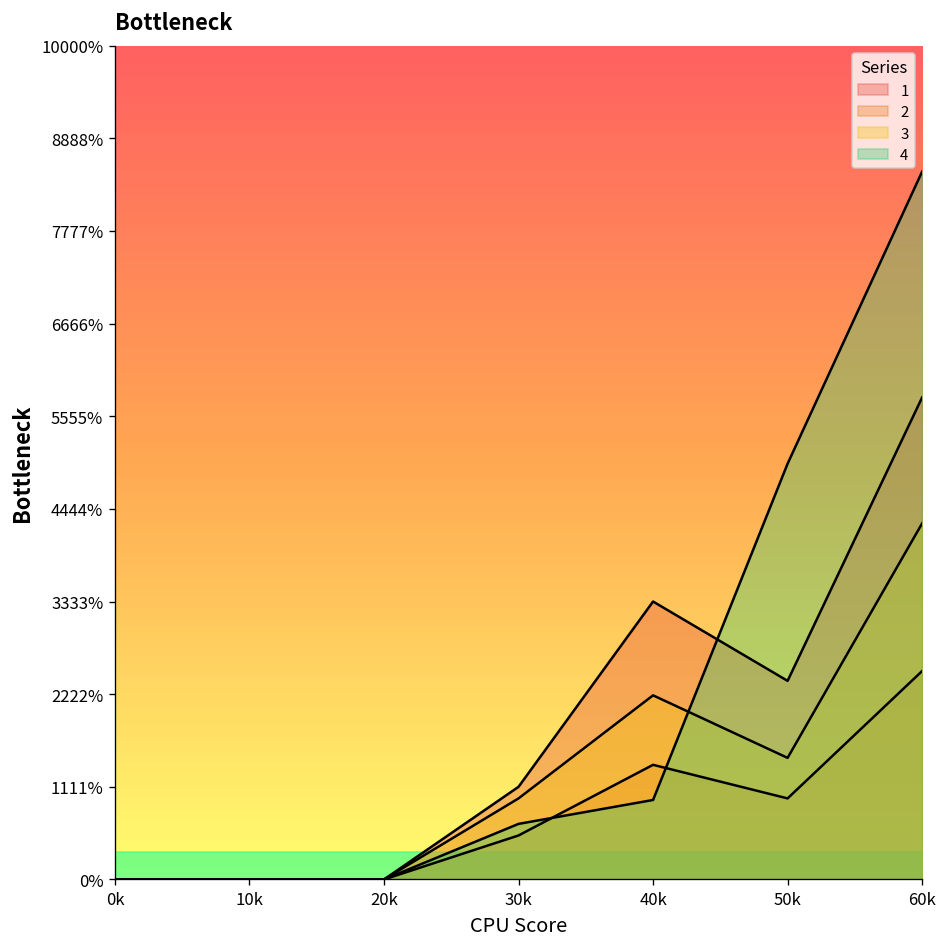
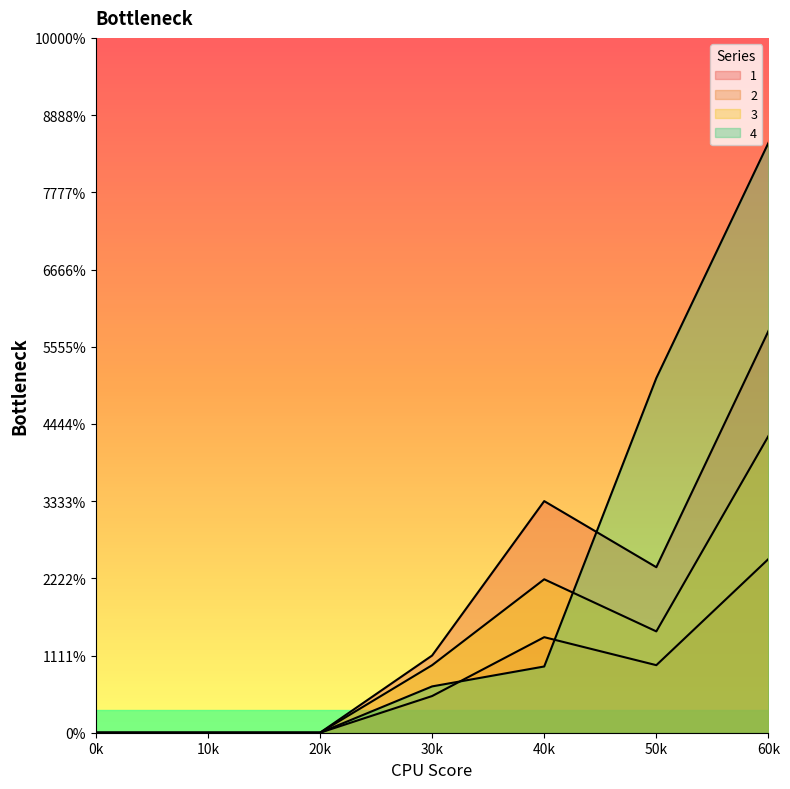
4, 50k: 5000% -> 5100%
